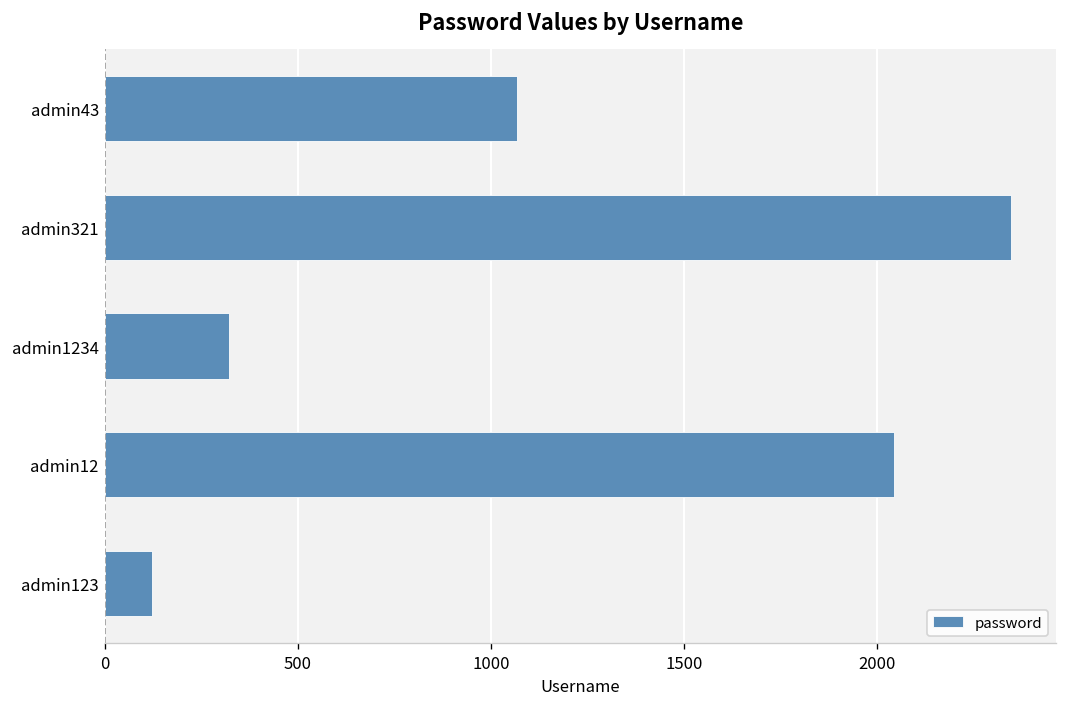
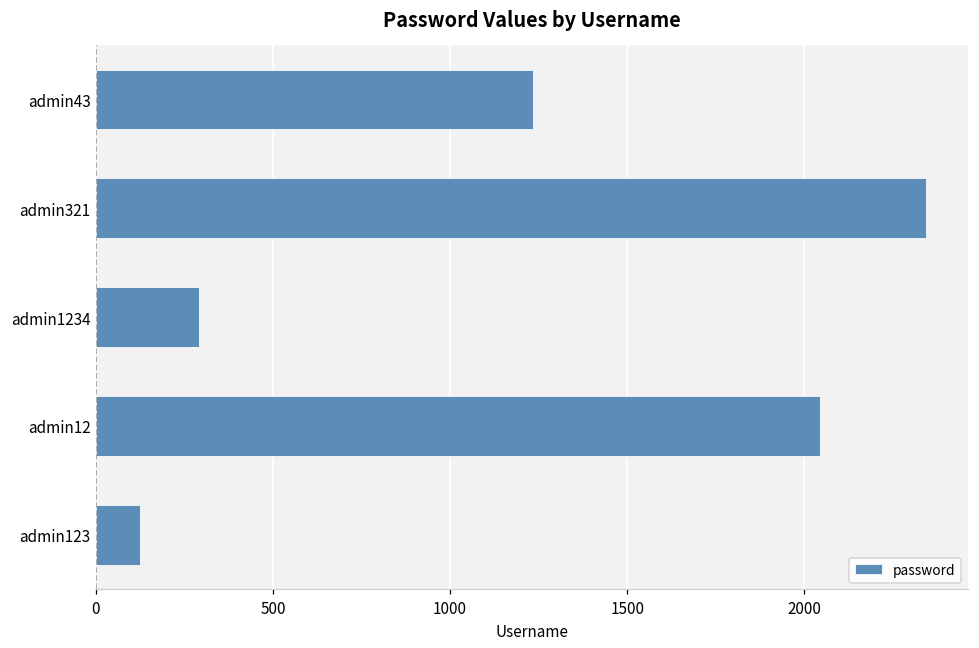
admin43: 1070 -> 1230
admin1234: 320 -> 290
